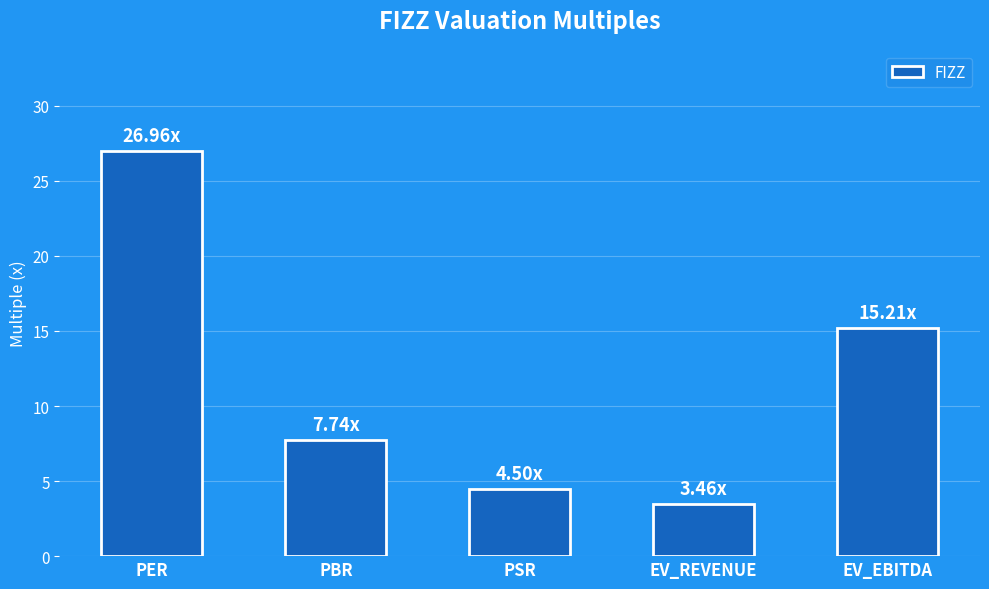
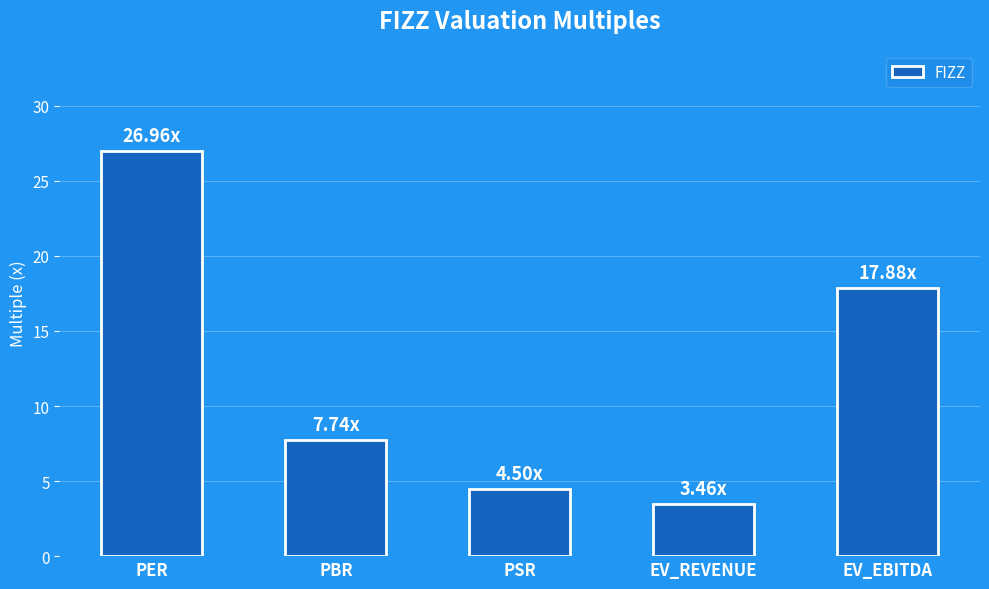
EV_EBITDA: 15.21x -> 17.88x
